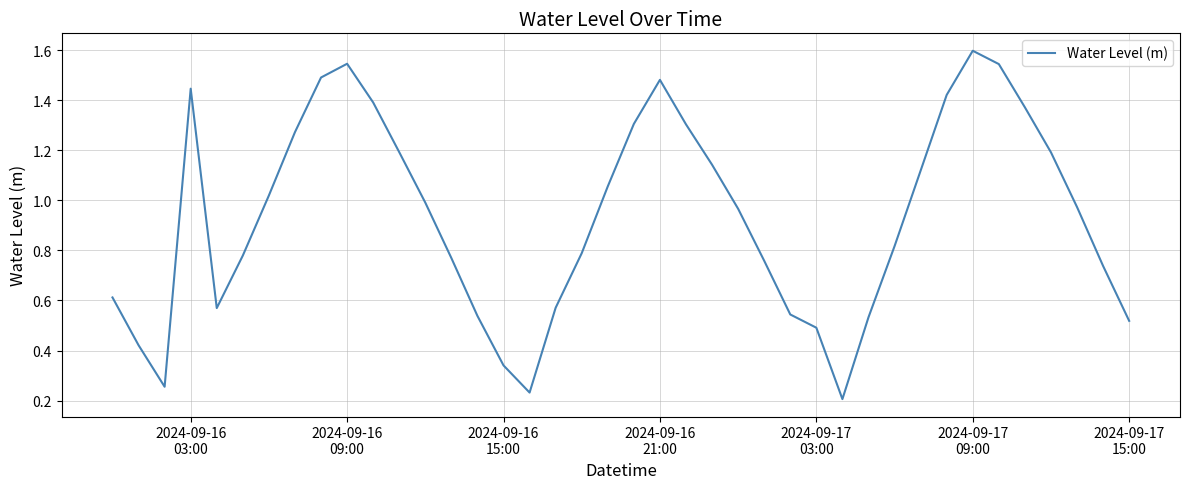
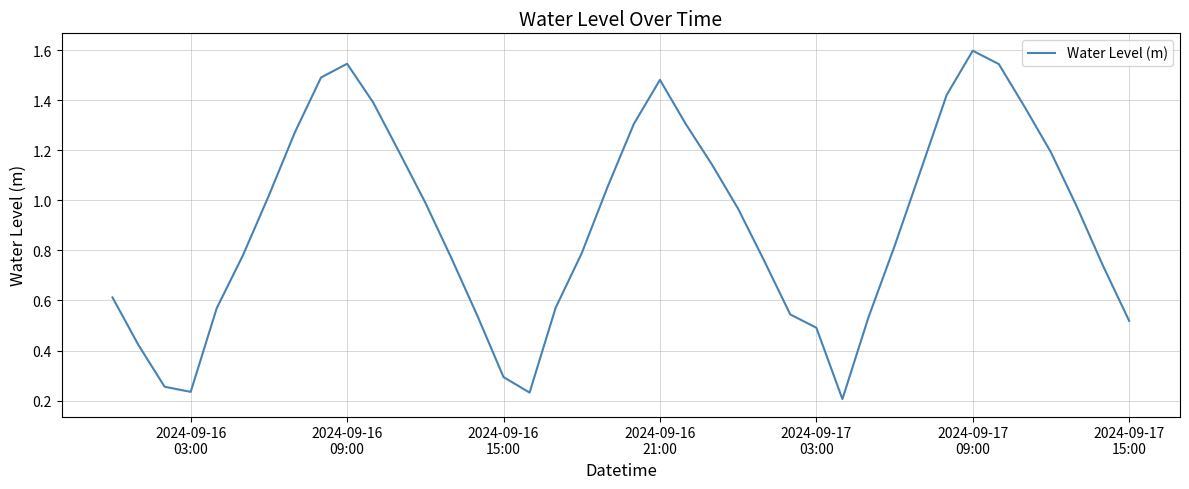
2024-09-16 03:00: 1.45 -> 0.24
2024-09-16 15:00: 0.34 -> 0.29
